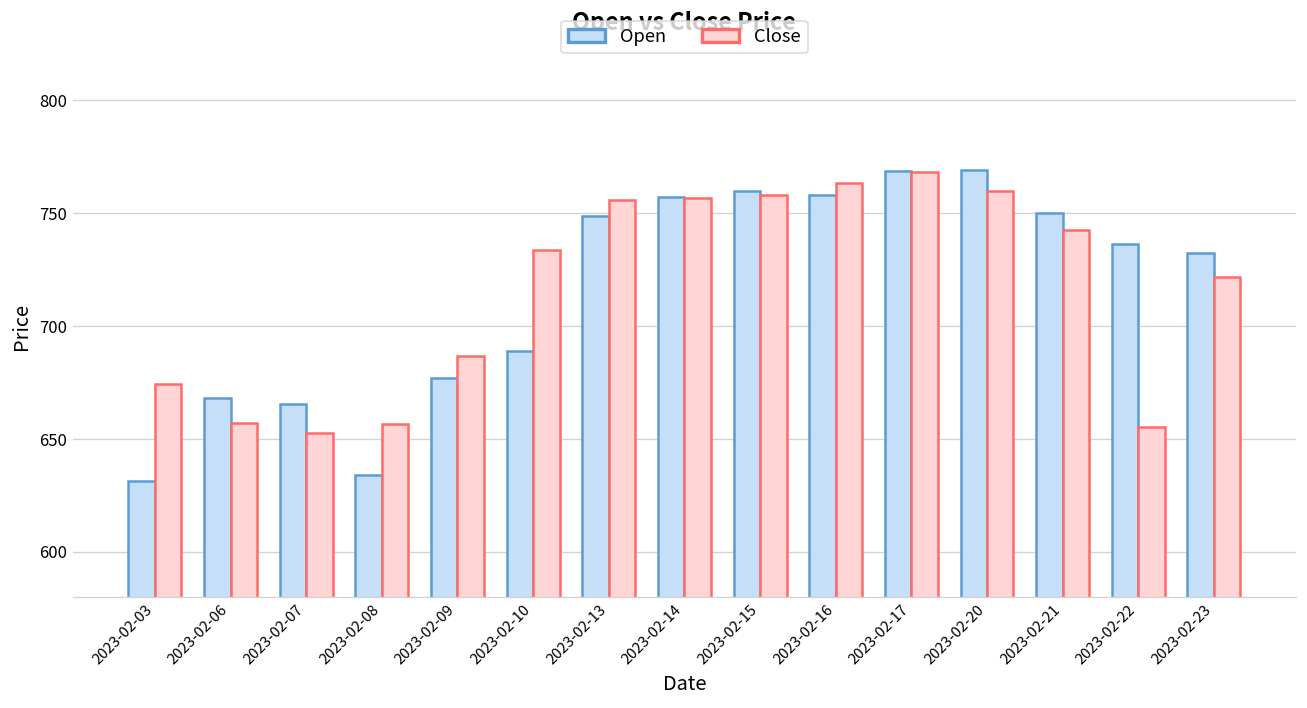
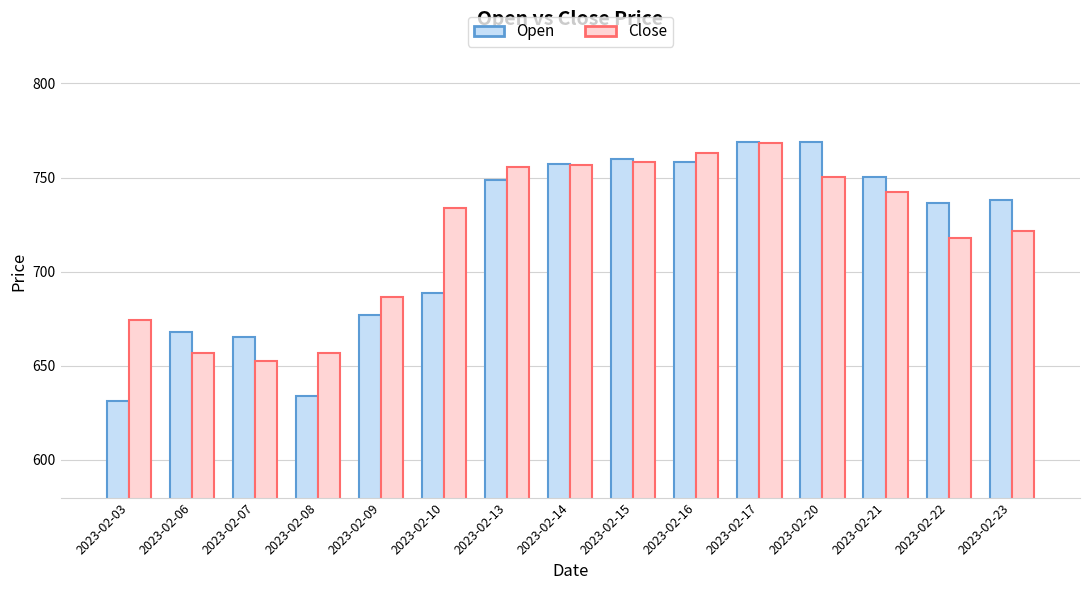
Close, 2023-02-20: 760 -> 750
Close, 2023-02-22: 655 -> 718
Open, 2023-02-23: 732 -> 738
